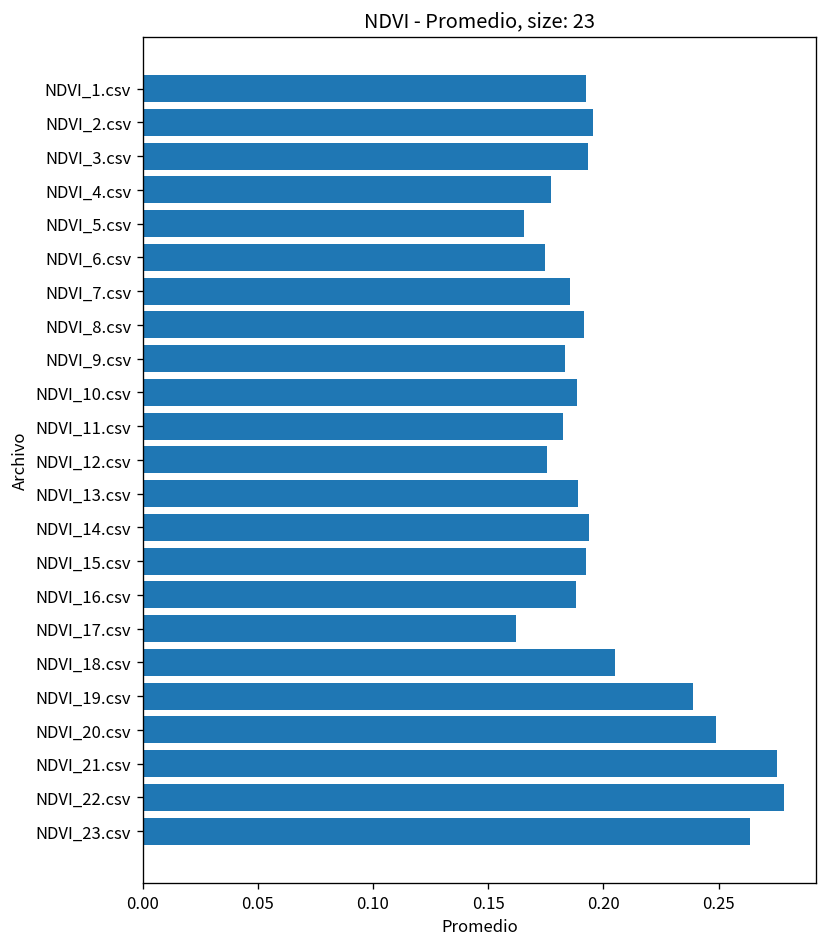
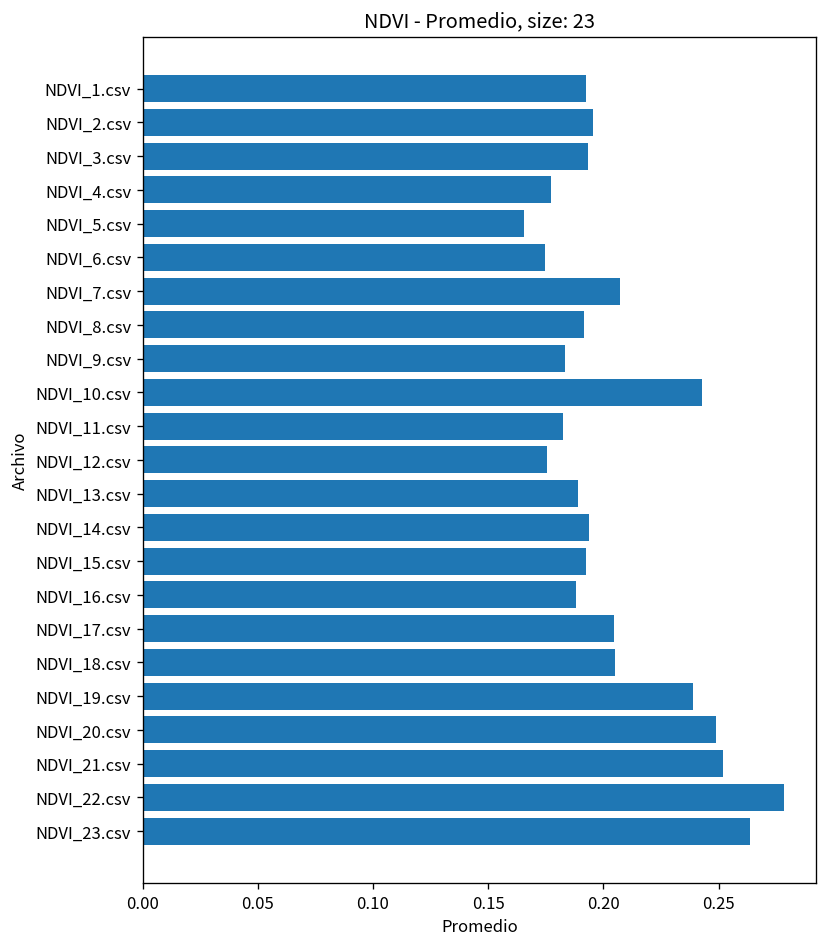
NDVI_7.csv: 0.185 -> 0.207
NDVI_10.csv: 0.188 -> 0.243
NDVI_17.csv: 0.162 -> 0.205
NDVI_21.csv: 0.276 -> 0.252
